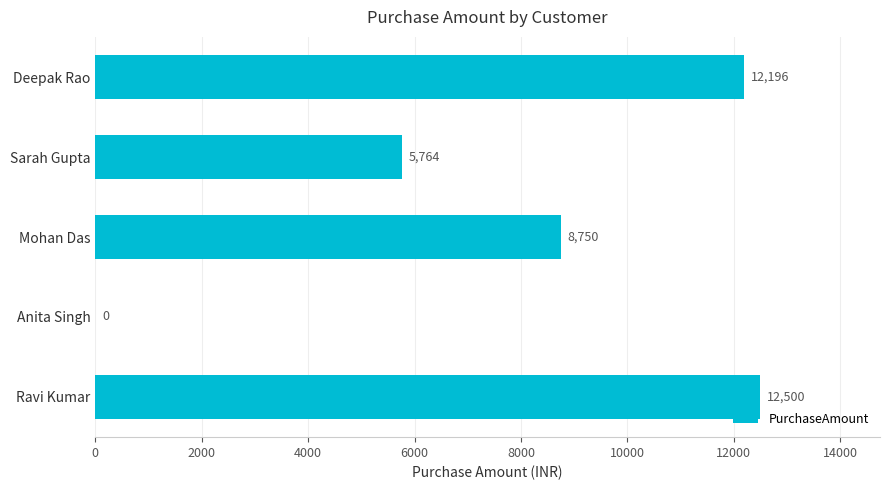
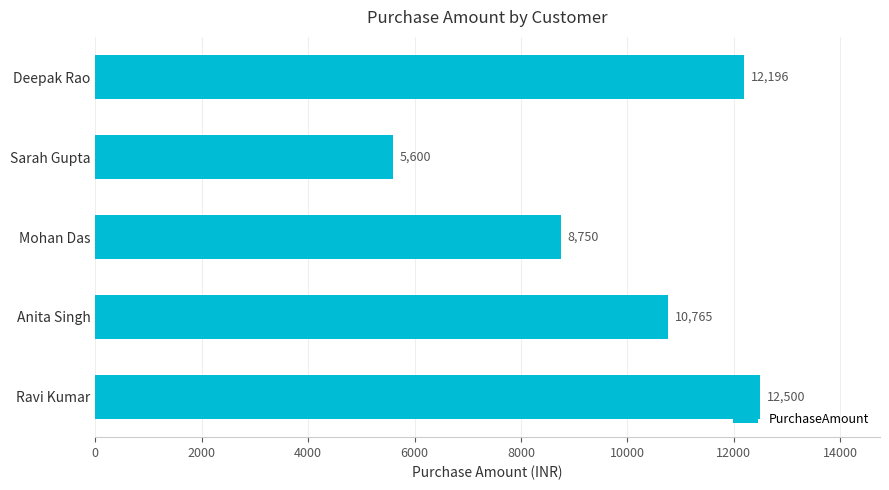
Sarah Gupta: 5,764 -> 5,600
Anita Singh: 0 -> 10,765
